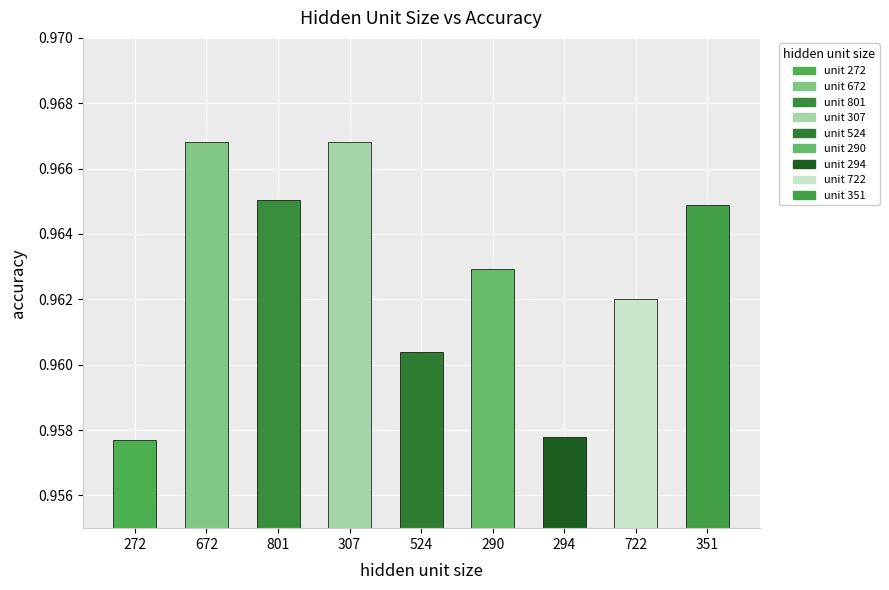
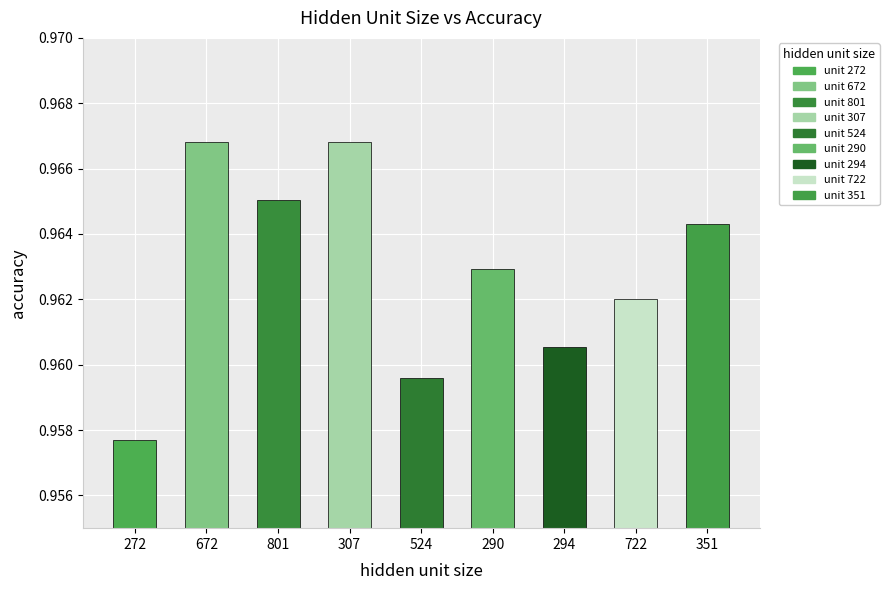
524: 0.9604 -> 0.9596
294: 0.9578 -> 0.9605
351: 0.9649 -> 0.9643
